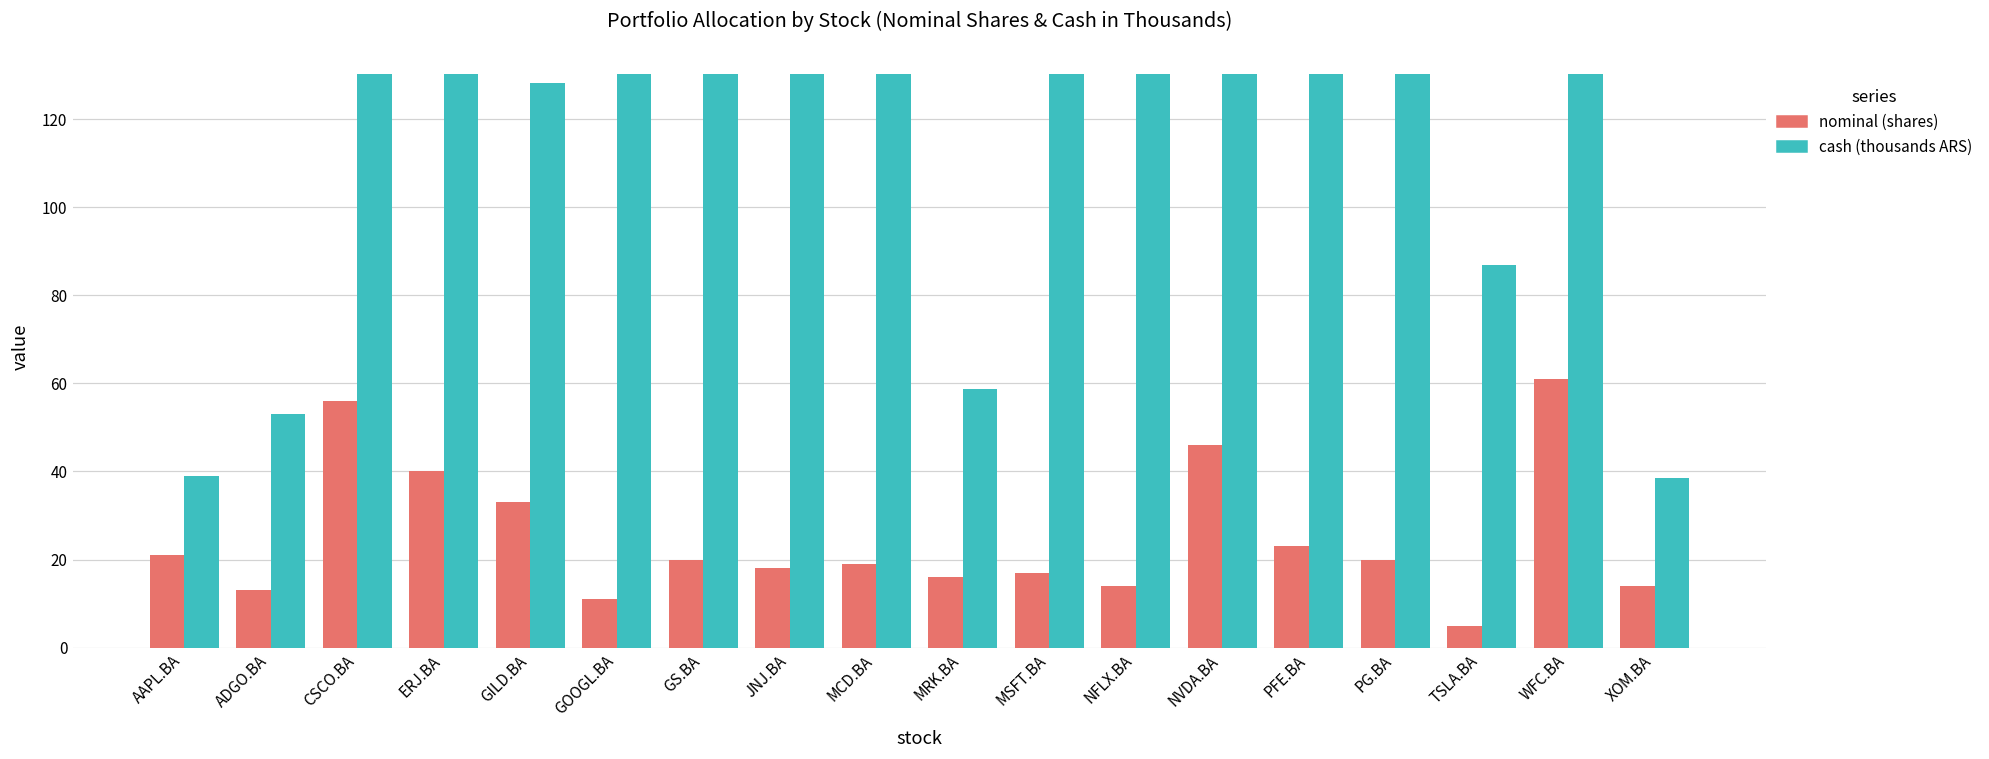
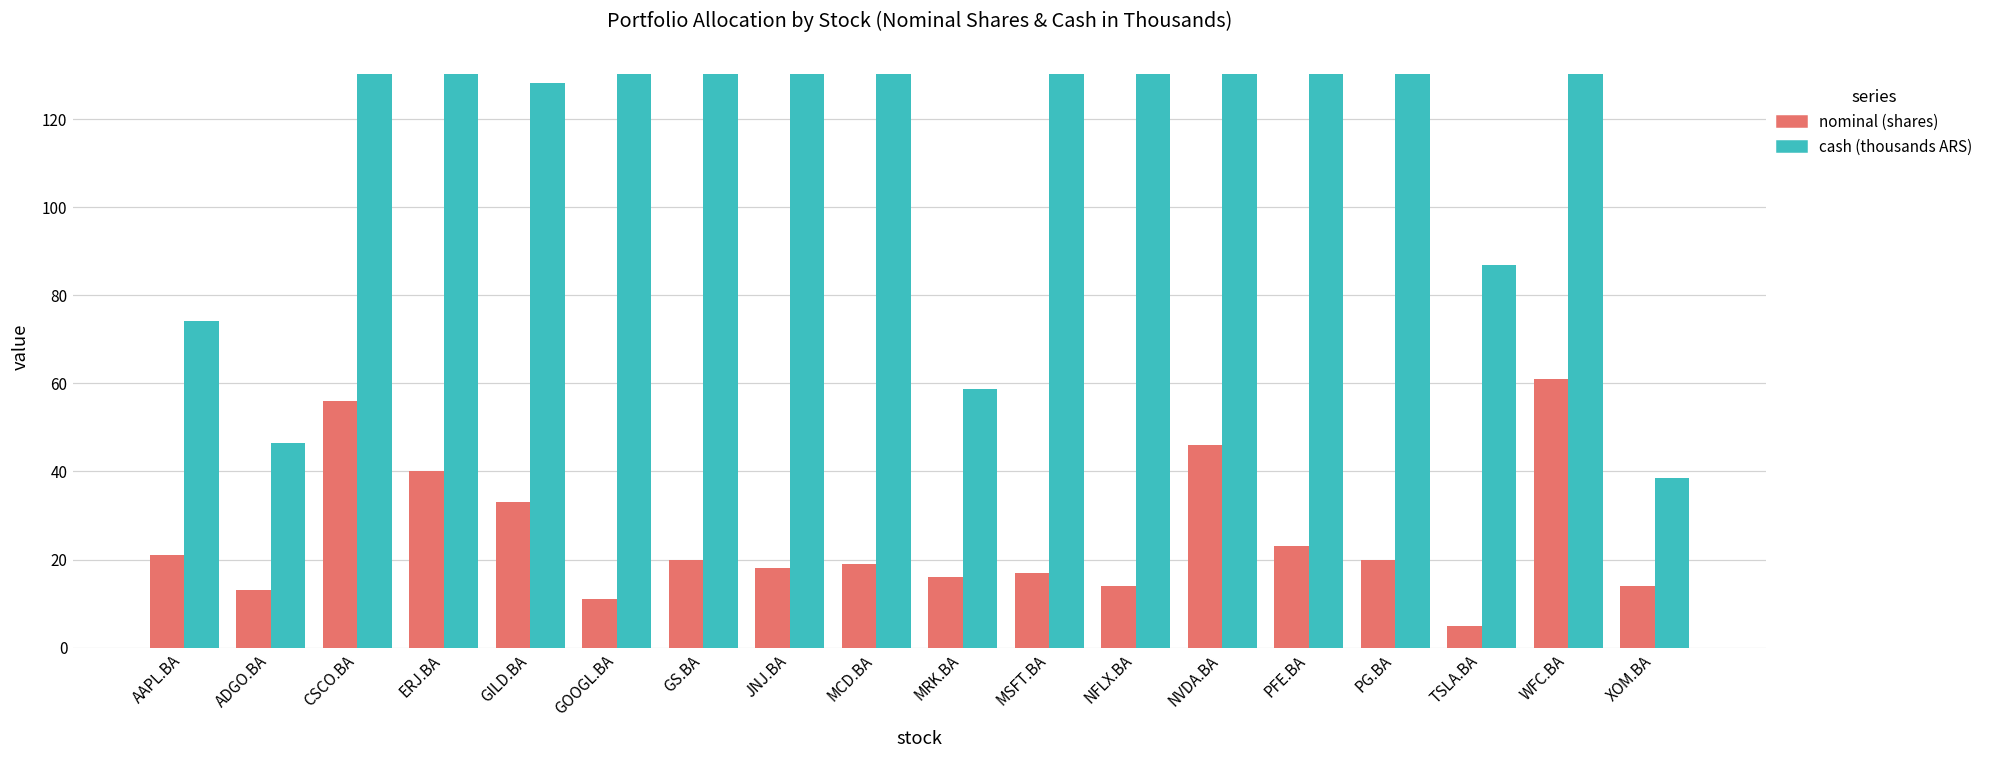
cash (thousands ARS), AAPL.BA: 39 -> 74
cash (thousands ARS), ADGO.BA: 53 -> 47
